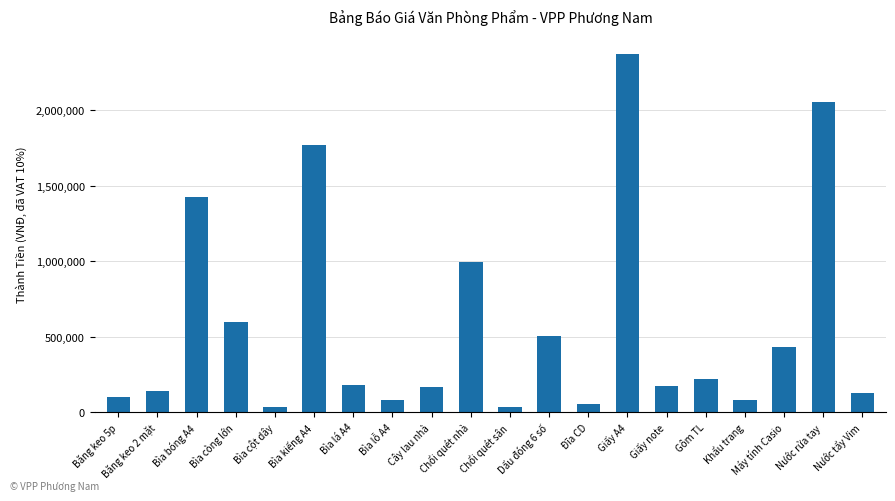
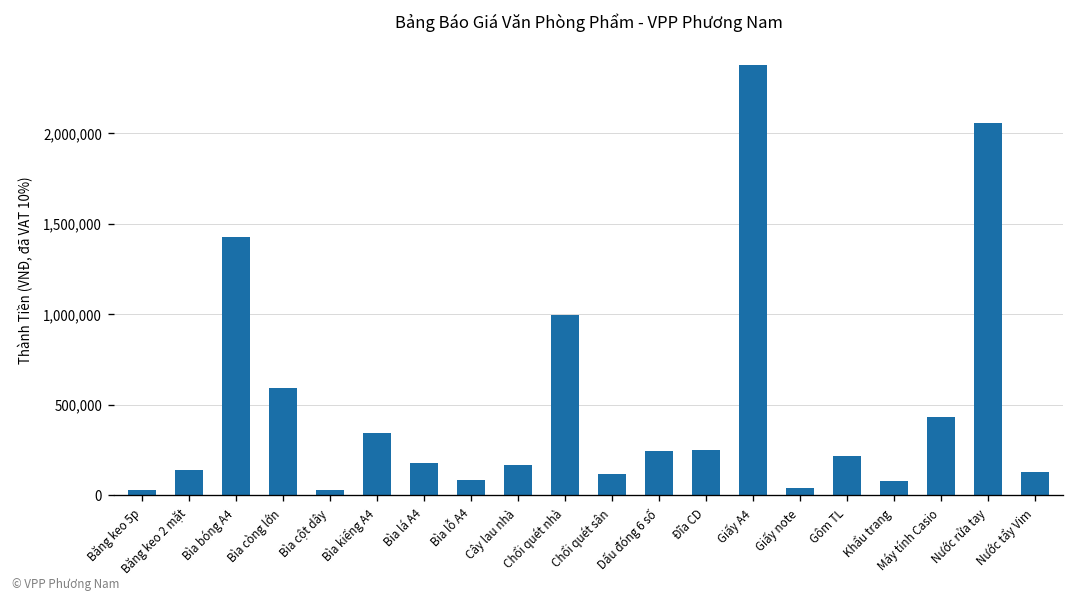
Băng keo 5p: 100,000 -> 30,000
Bìa kiếng A4: 1,770,000 -> 340,000
Chổi quét sân: 30,000 -> 120,000
Dấu đóng 6 số: 500,000 -> 240,000
Đĩa CD: 50,000 -> 250,000
Giấy note: 170,000 -> 40,000
